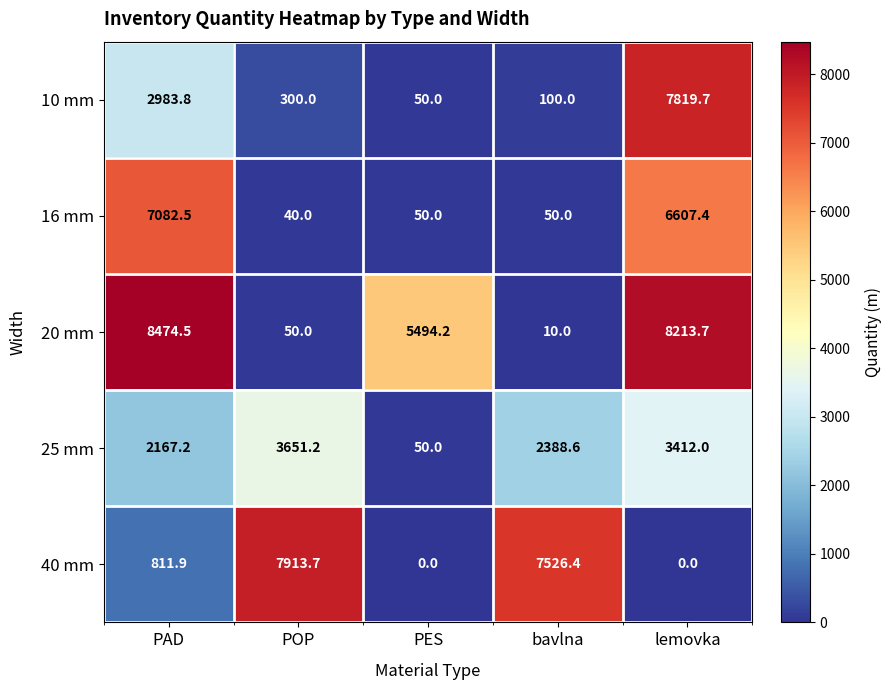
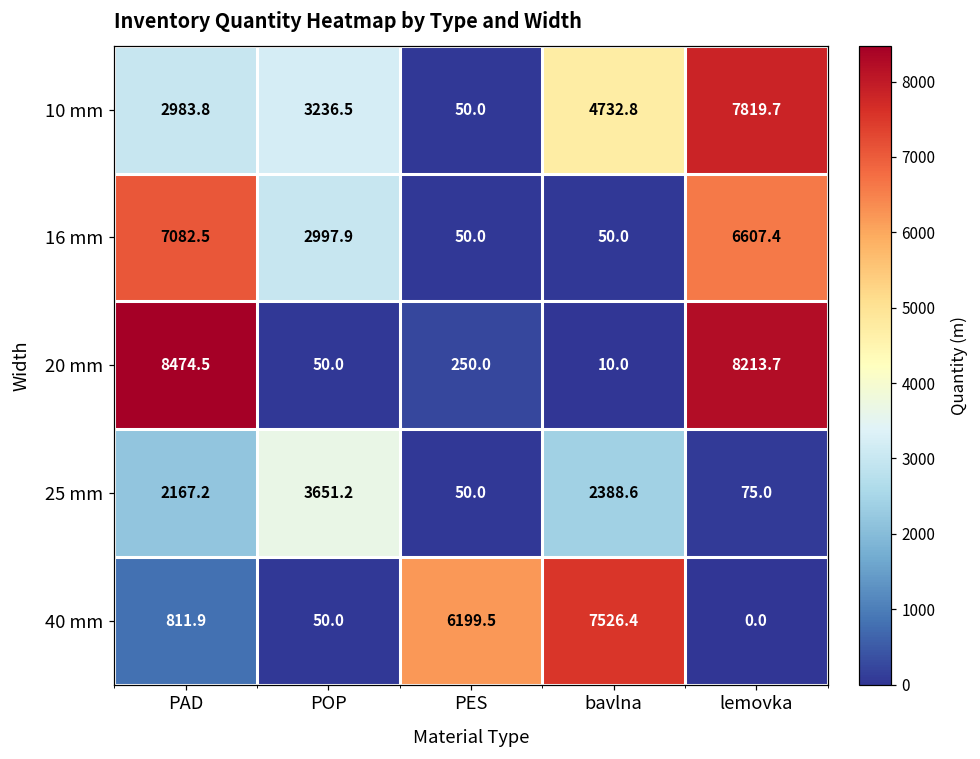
10 mm, POP: 300.0 -> 3236.5
10 mm, bavlna: 100.0 -> 4732.8
16 mm, POP: 40.0 -> 2997.9
20 mm, PES: 5494.2 -> 250.0
25 mm, lemovka: 3412.0 -> 75.0
40 mm, POP: 7913.7 -> 50.0
40 mm, PES: 0.0 -> 6199.5
